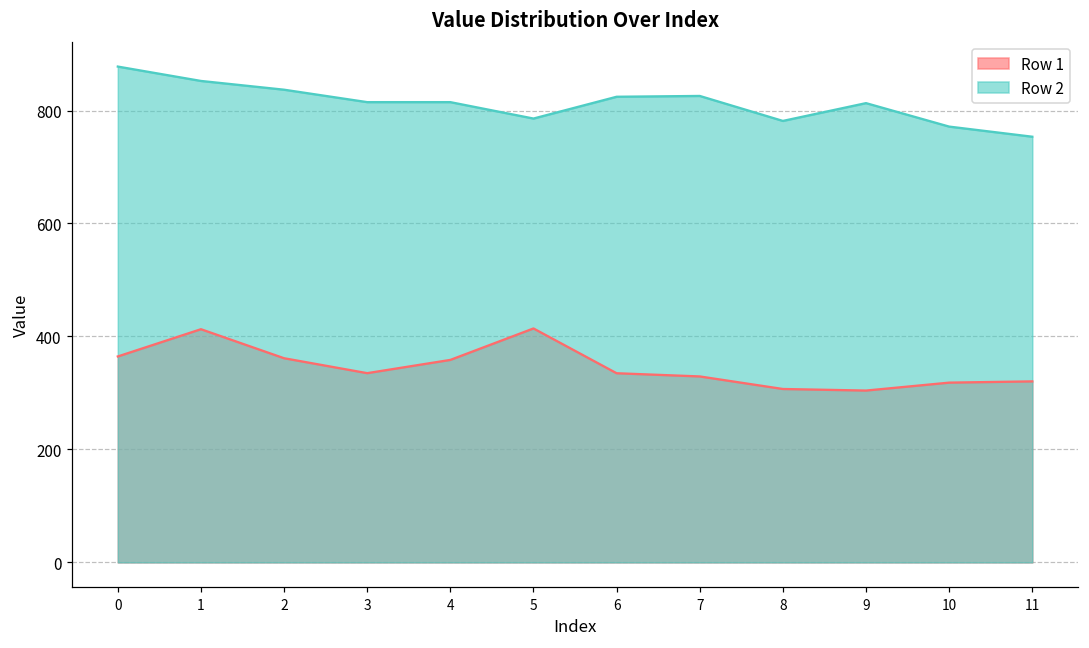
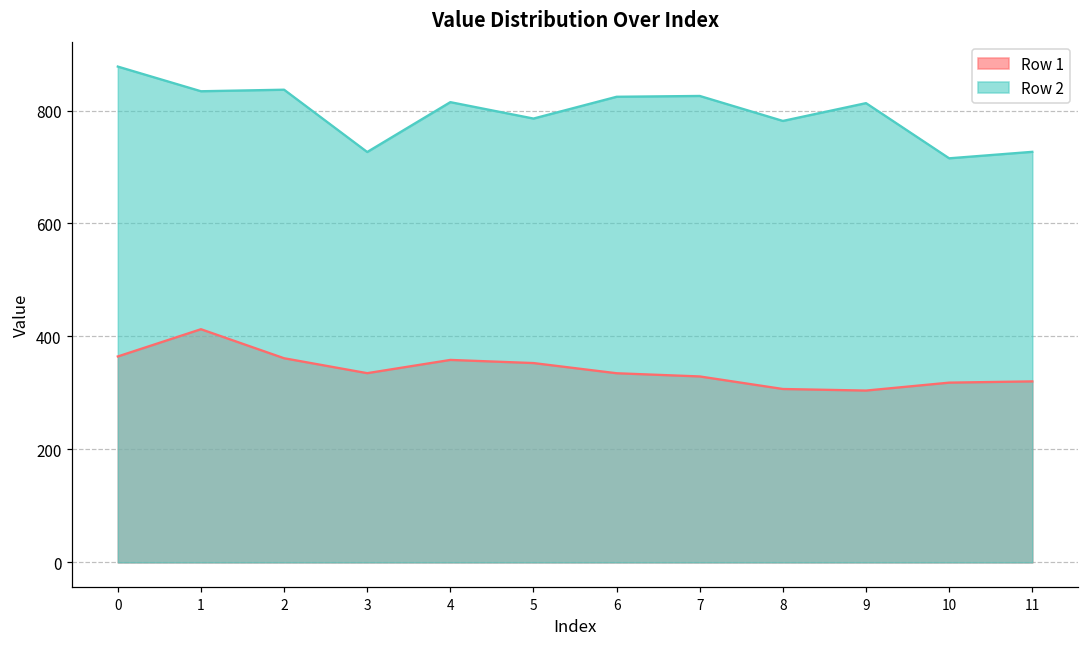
Row 2, 1: 850 -> 830
Row 2, 3: 810 -> 730
Row 1, 5: 410 -> 350
Row 2, 10: 770 -> 720
Row 2, 11: 750 -> 730
